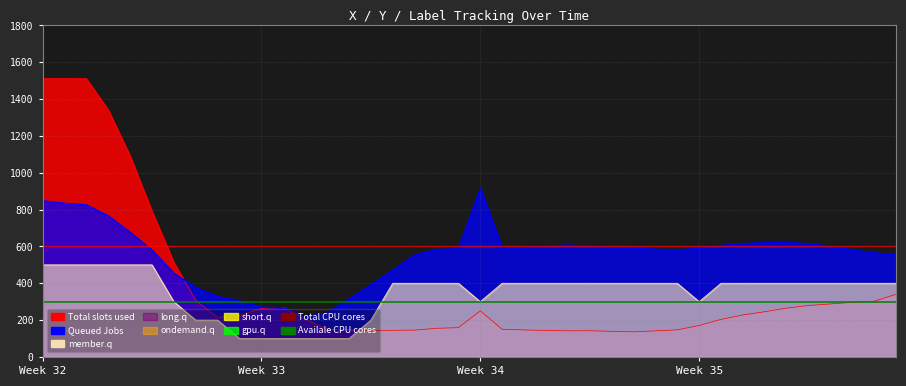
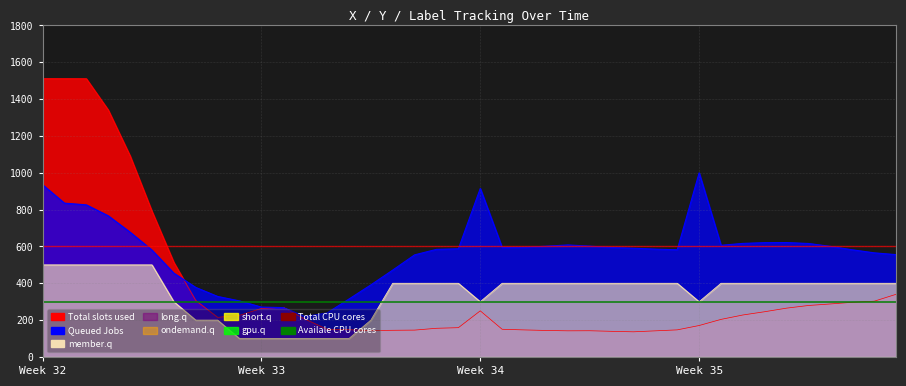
Queued Jobs, Week 32: 850 -> 940
Queued Jobs, Week 35: 590 -> 1000
